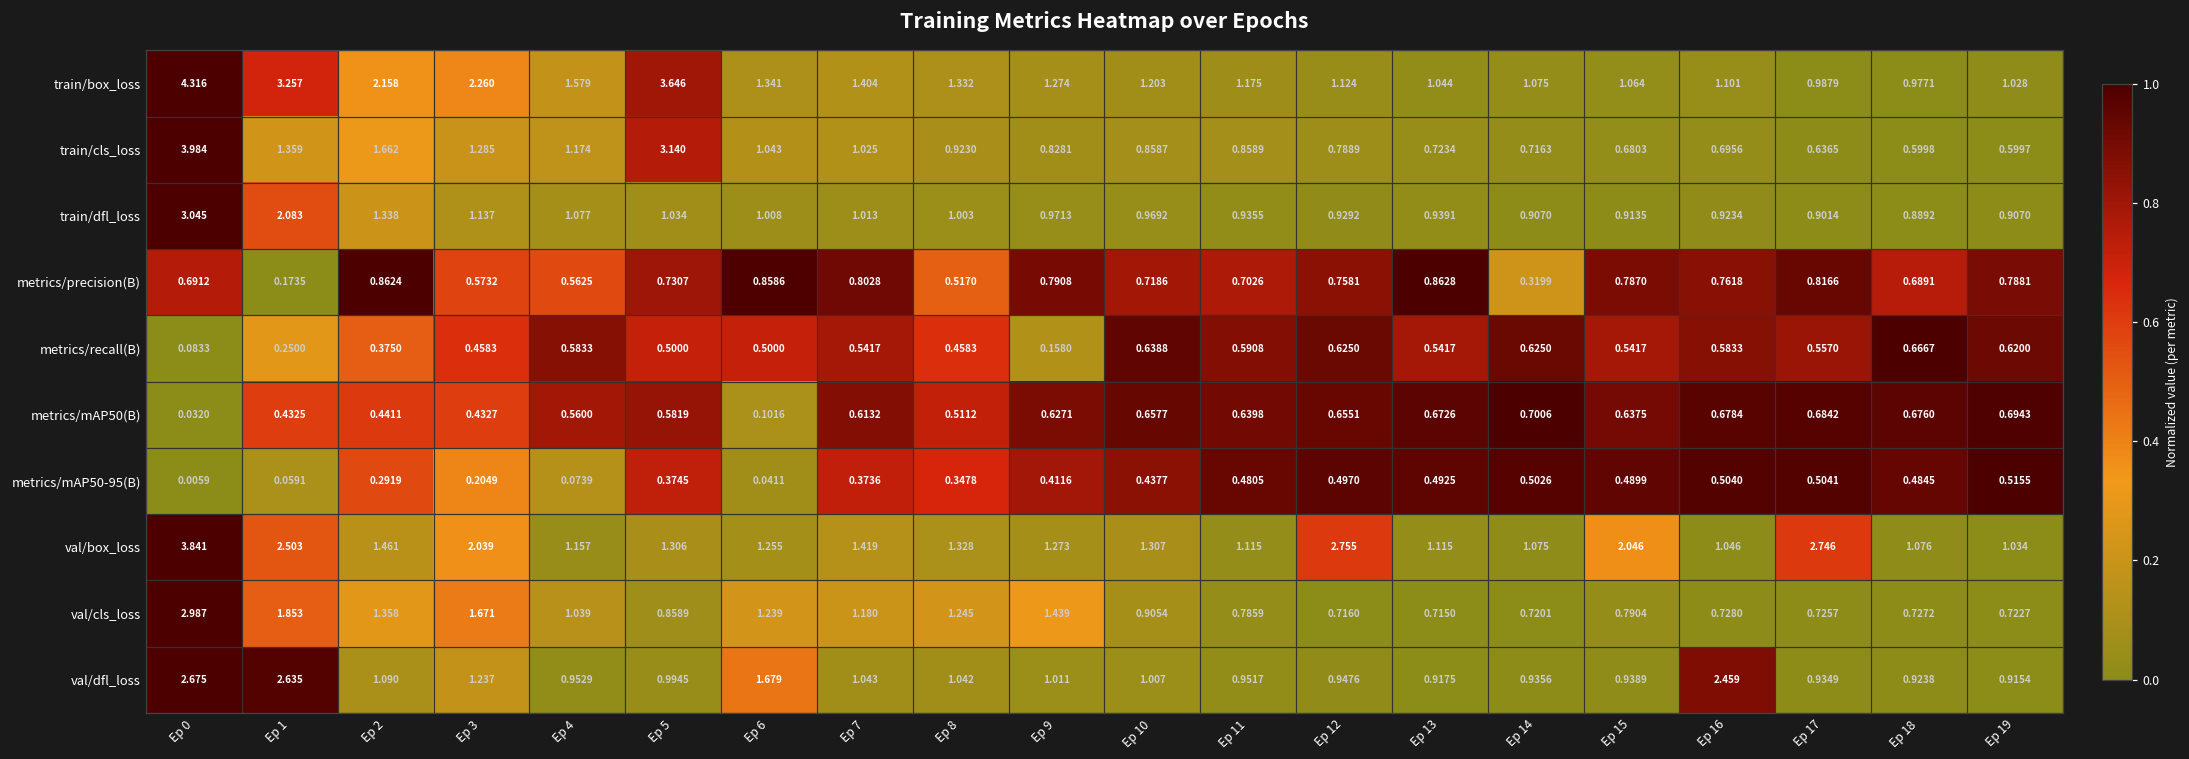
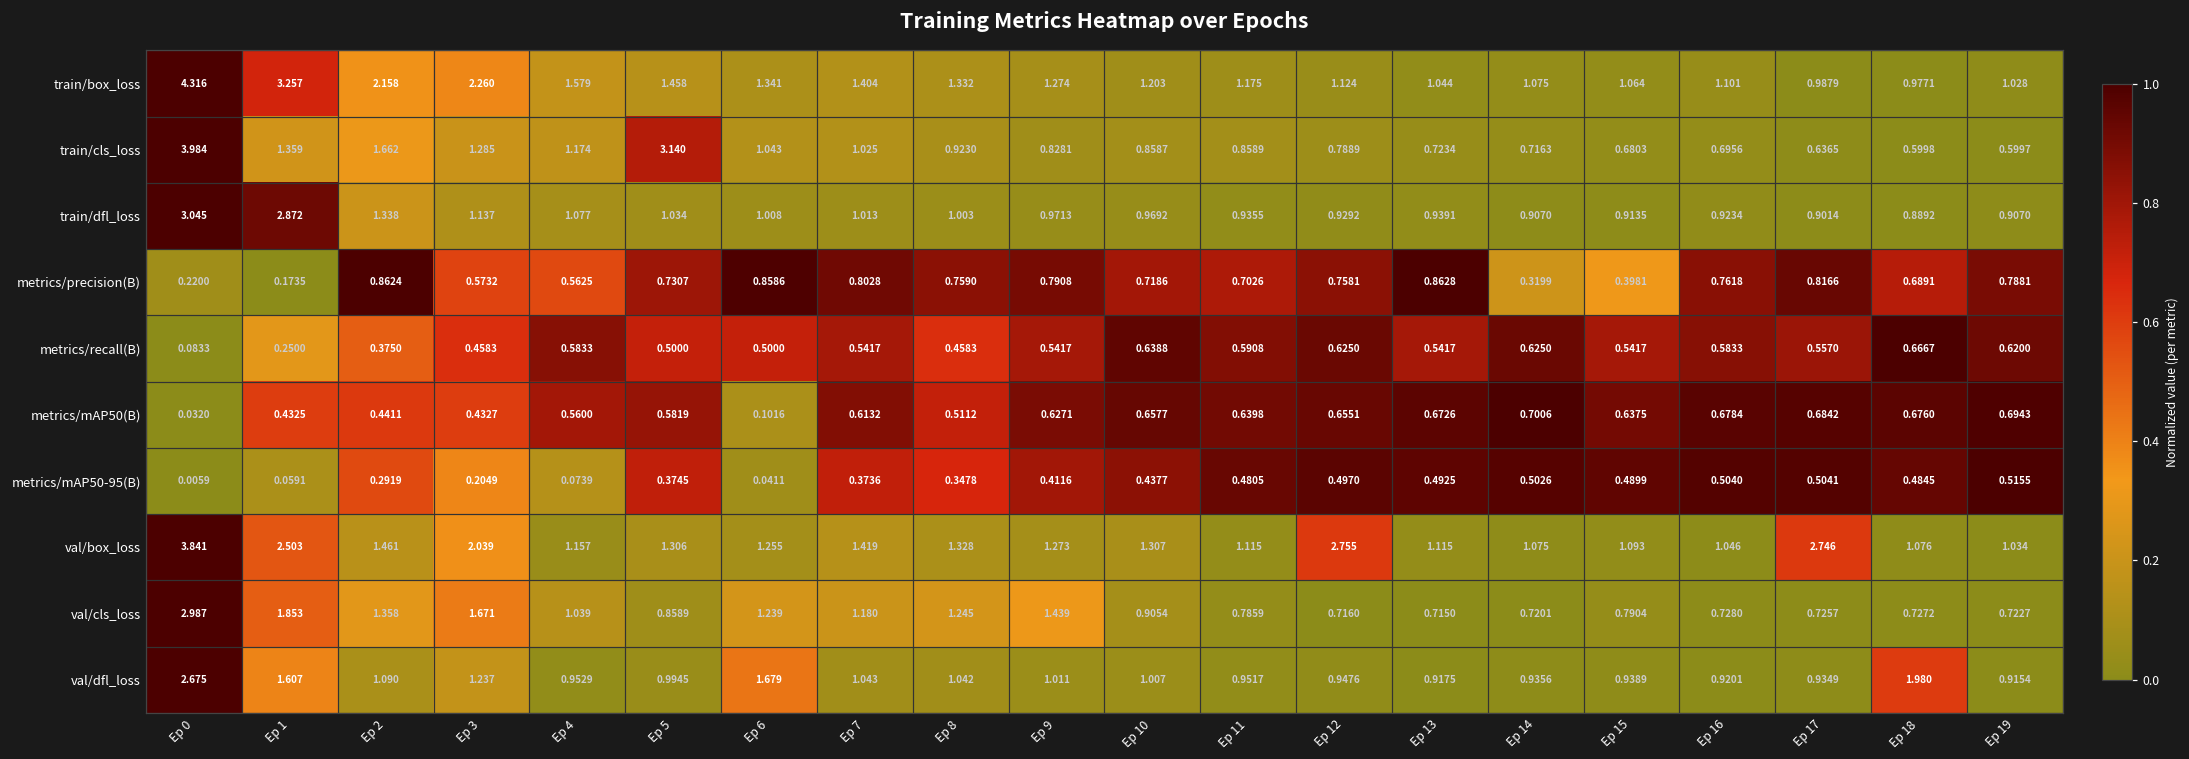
train/box_loss, Ep 5: 3.646 -> 1.458
train/dfl_loss, Ep 1: 2.083 -> 2.872
metrics/precision(B), Ep 0: 0.6912 -> 0.2200
metrics/precision(B), Ep 8: 0.5170 -> 0.7590
metrics/precision(B), Ep 15: 0.7870 -> 0.3981
metrics/recall(B), Ep 9: 0.1580 -> 0.5417
val/box_loss, Ep 15: 2.046 -> 1.093
val/dfl_loss, Ep 1: 2.635 -> 1.607
val/dfl_loss, Ep 16: 2.459 -> 0.9201
val/dfl_loss, Ep 18: 0.9238 -> 1.980
